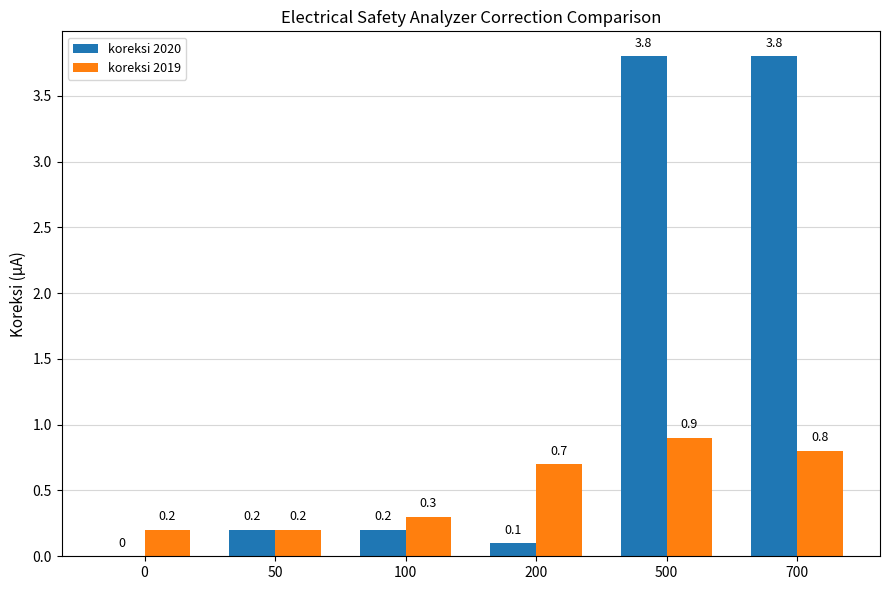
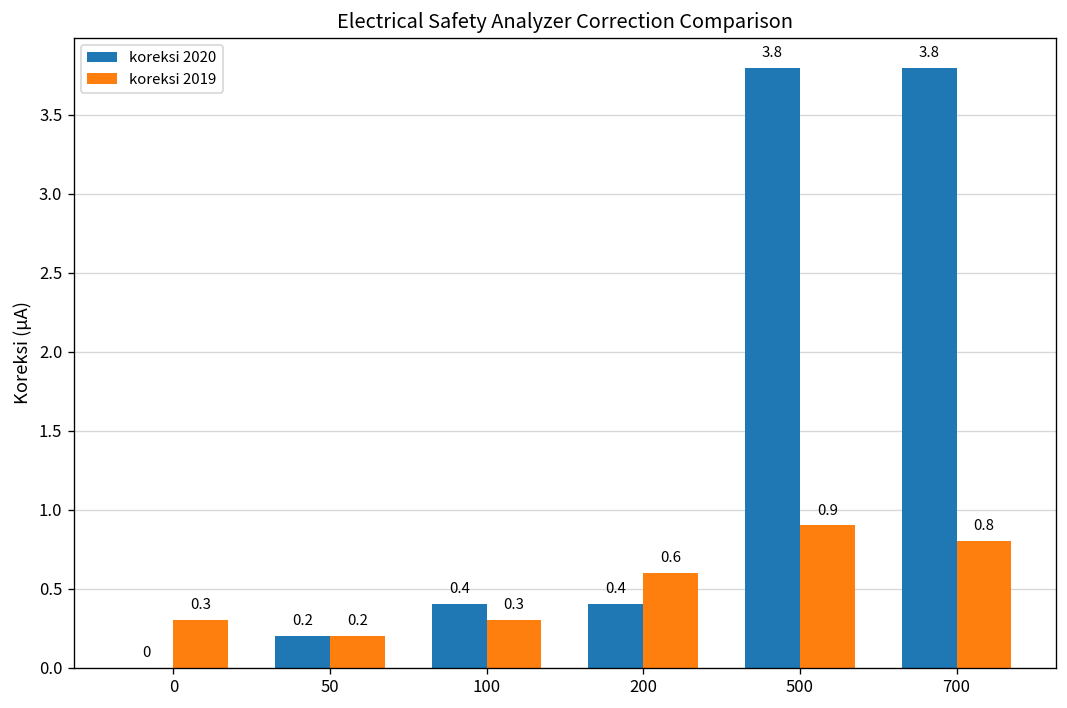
koreksi 2019, 0: 0.2 -> 0.3
koreksi 2020, 100: 0.2 -> 0.4
koreksi 2020, 200: 0.1 -> 0.4
koreksi 2019, 200: 0.7 -> 0.6
